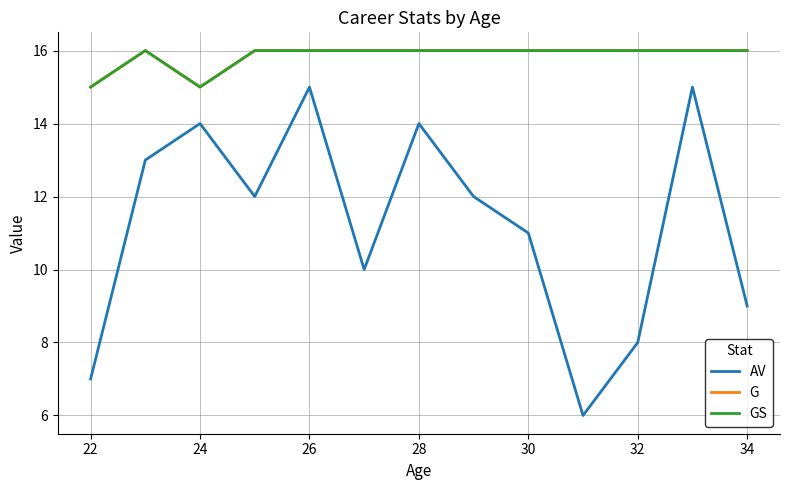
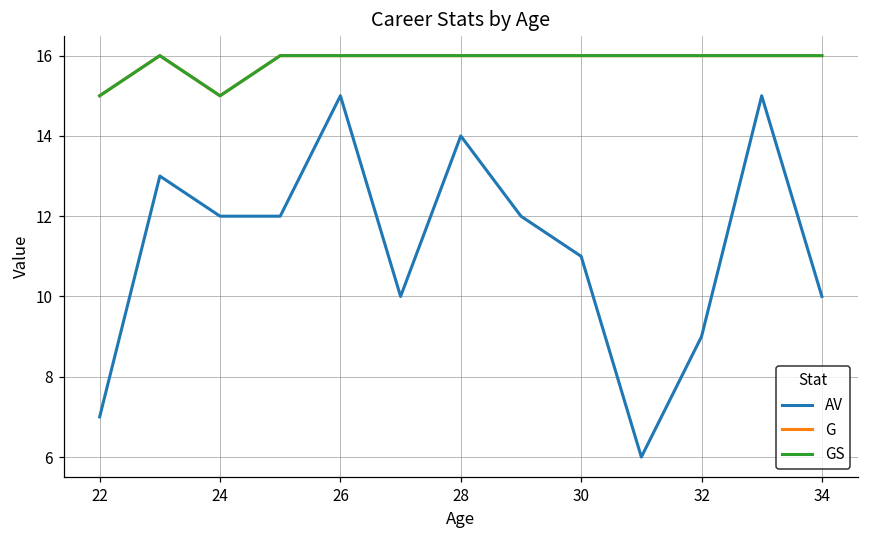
AV, 24: 14 -> 12
AV, 32: 8 -> 9
AV, 34: 9 -> 10
